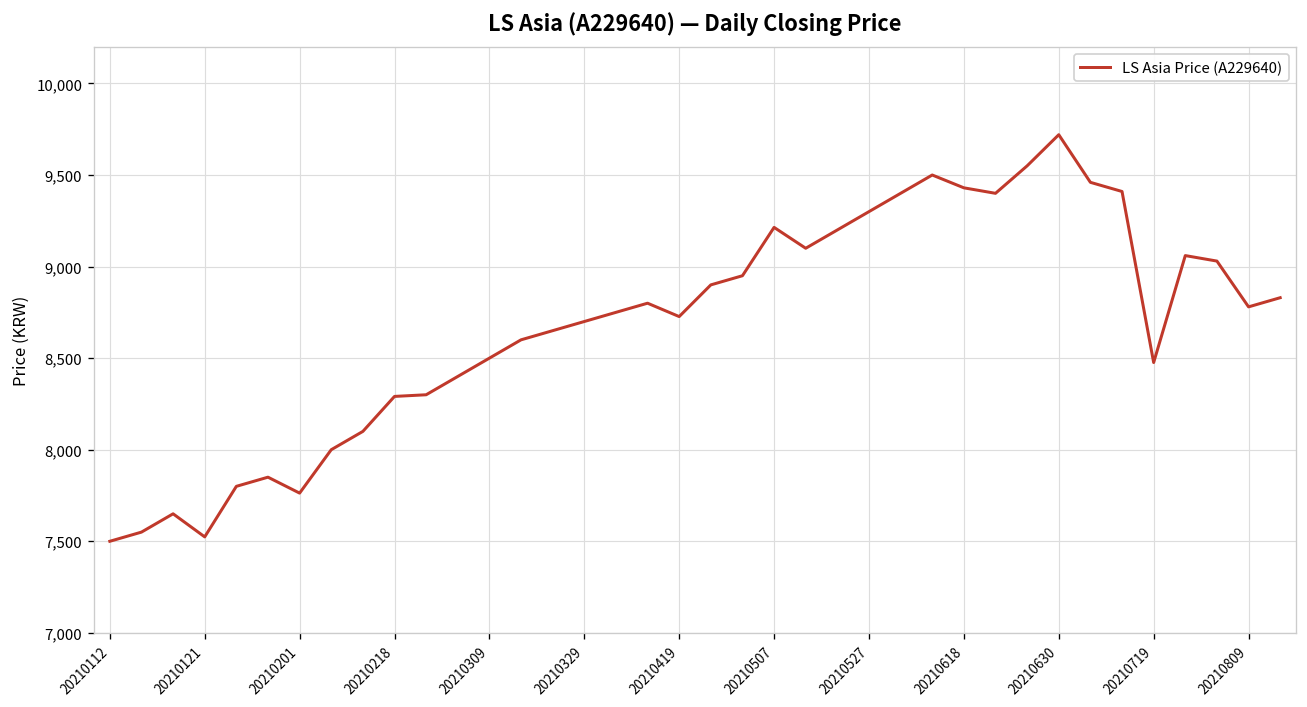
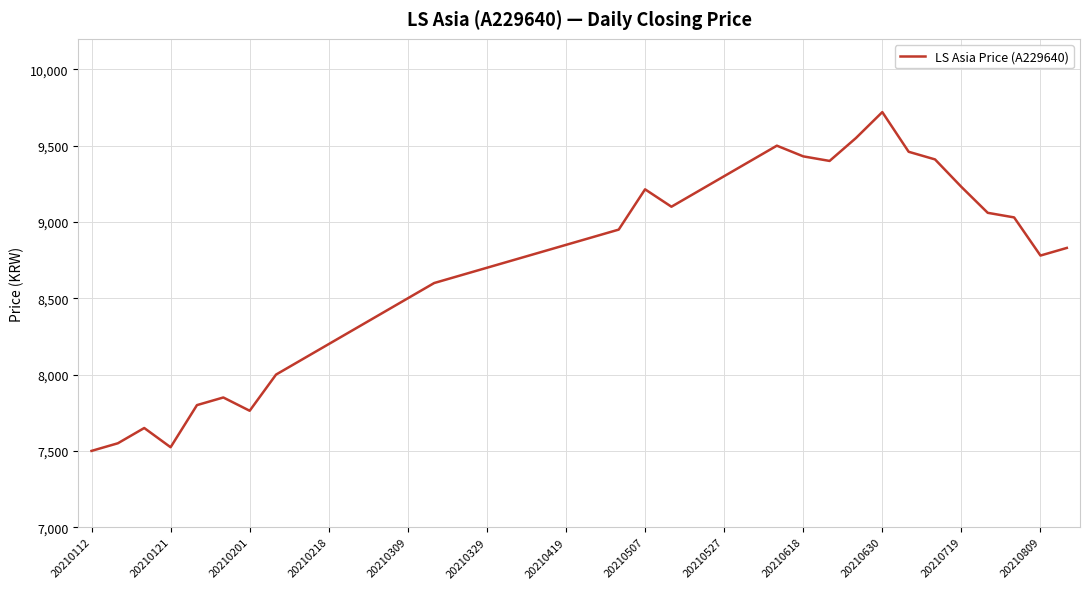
20210218: 8,290 -> 8,200
20210419: 8,730 -> 8,850
20210719: 8,480 -> 9,230
